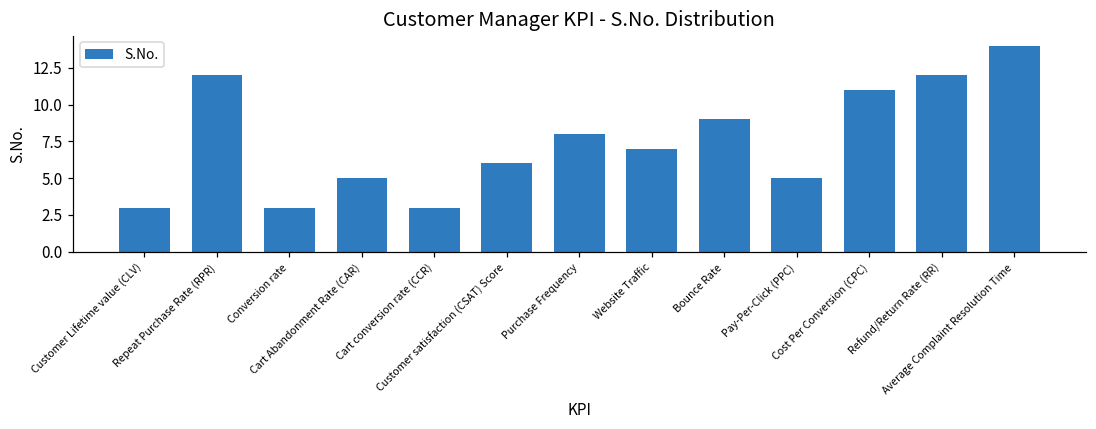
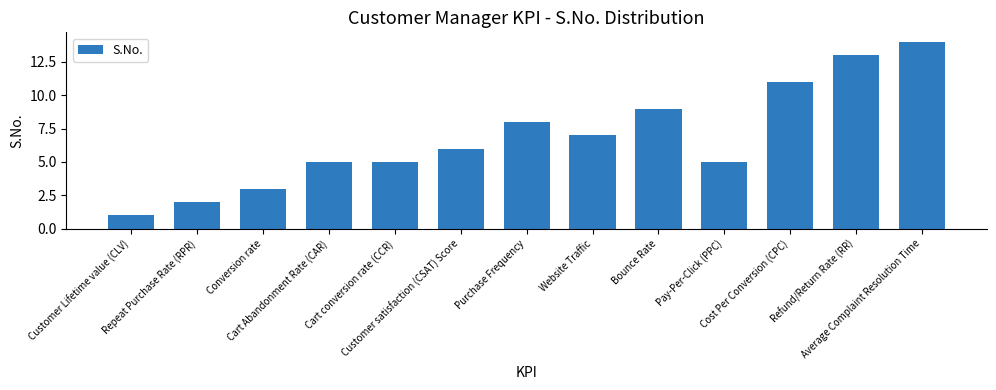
Customer Lifetime value (CLV): 3 -> 1
Repeat Purchase Rate (RPR): 12 -> 2
Cart conversion rate (CCR): 3 -> 5
Refund/Return Rate (RR): 12 -> 13
